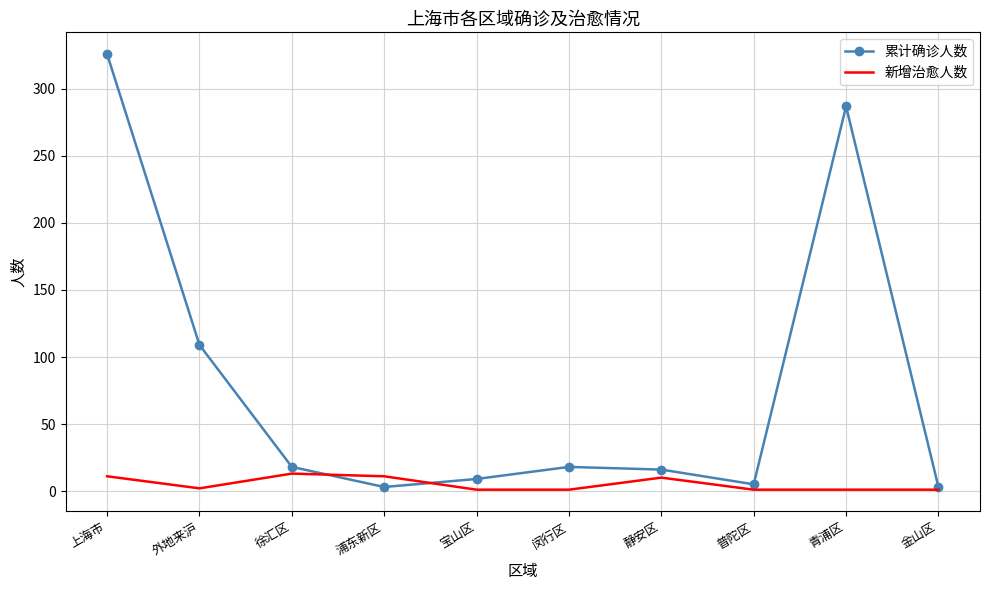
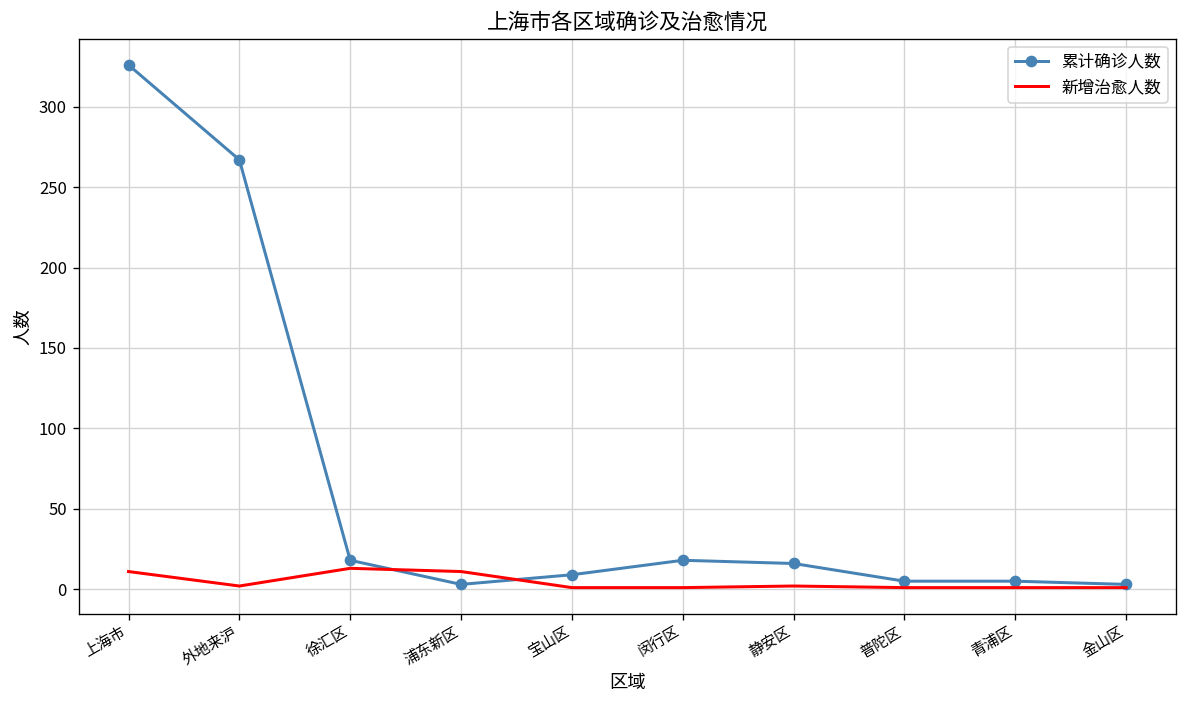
累计确诊人数, 外地来沪: 109 -> 267
新增治愈人数, 静安区: 10 -> 2
累计确诊人数, 青浦区: 287 -> 5
